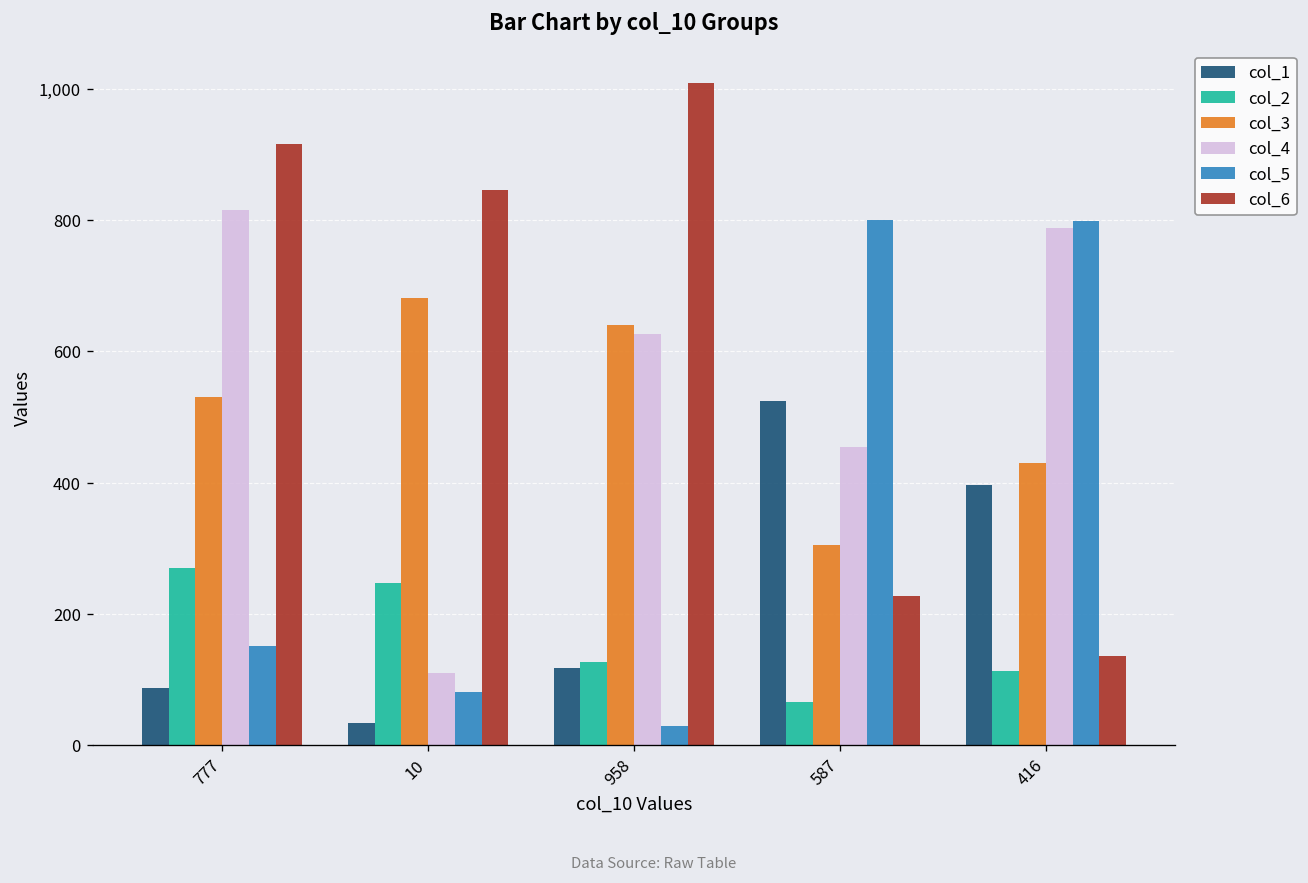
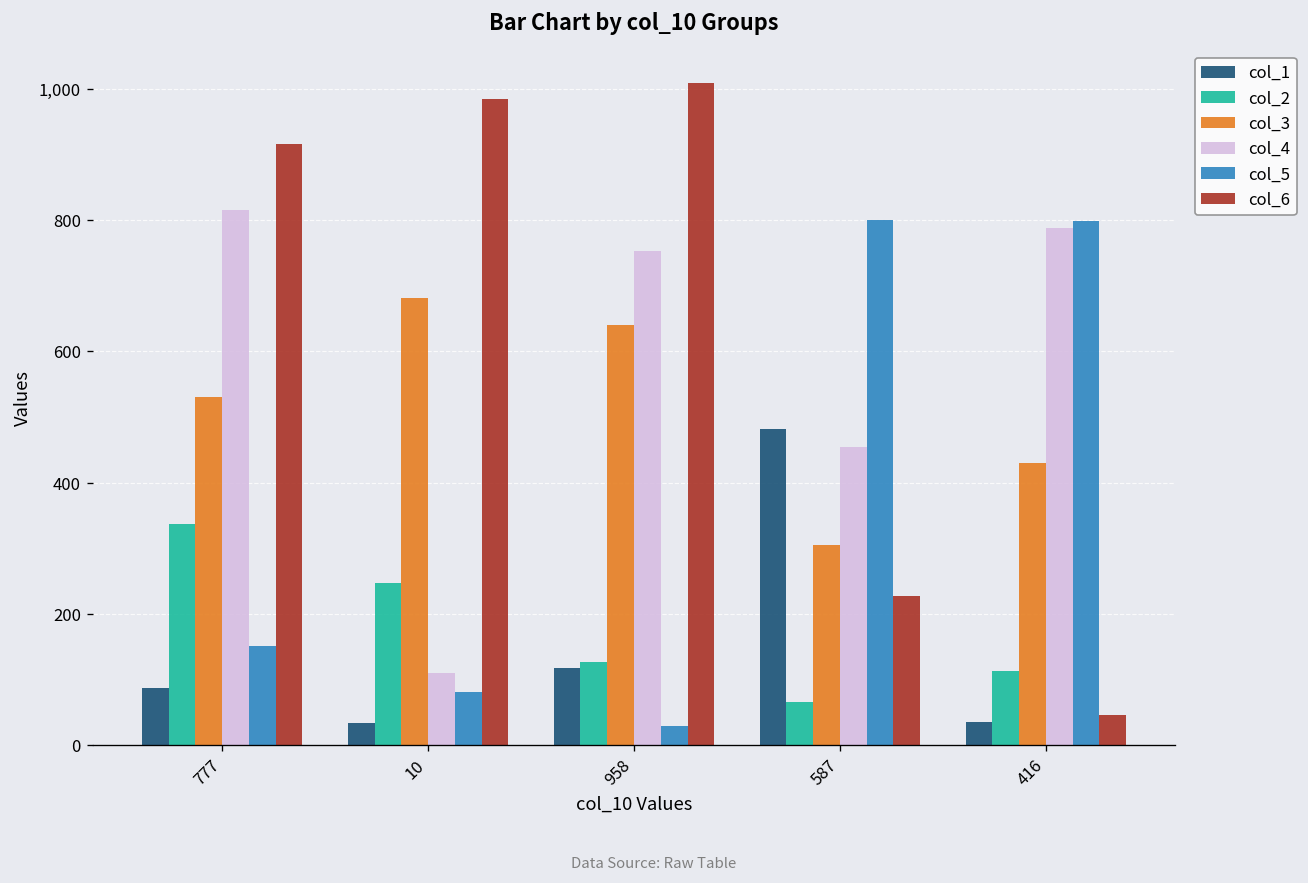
col_2, 777: 270 -> 340
col_6, 10: 850 -> 990
col_4, 958: 630 -> 750
col_1, 587: 530 -> 480
col_1, 416: 400 -> 40
col_6, 416: 140 -> 50
